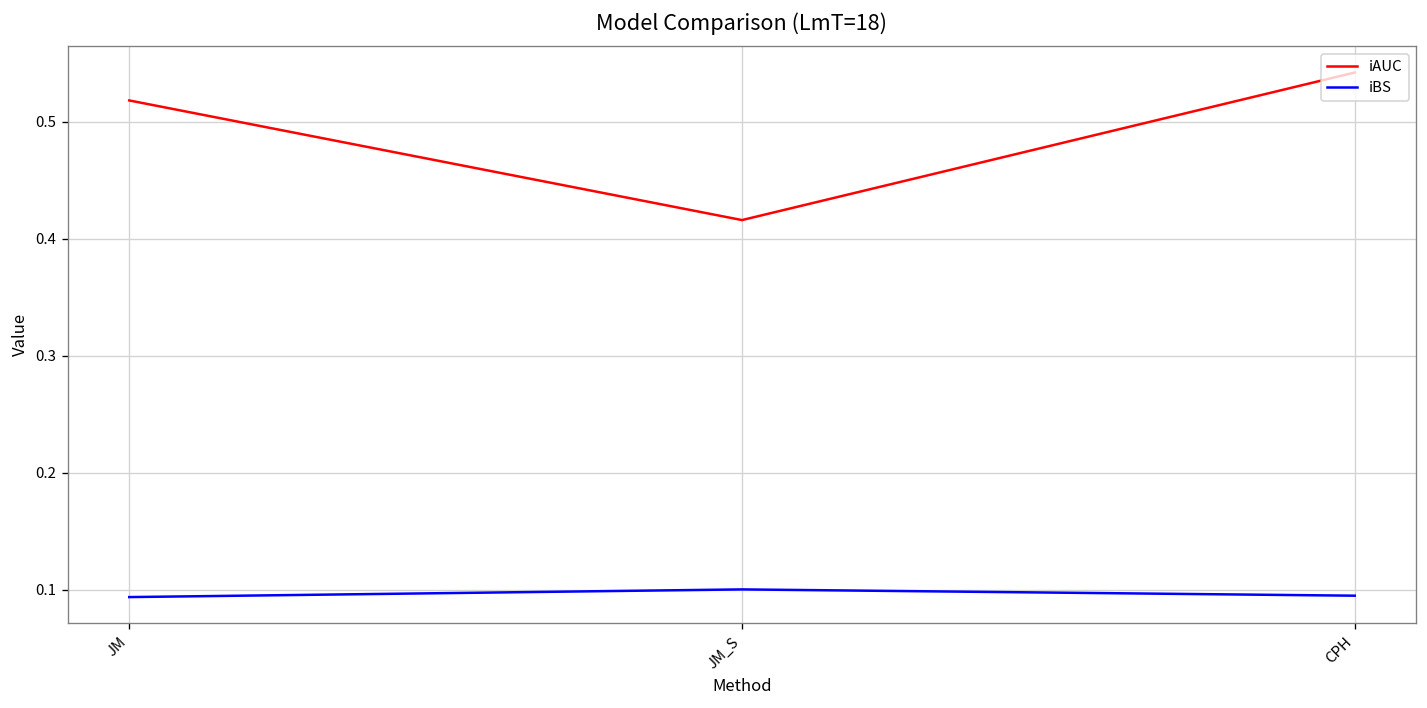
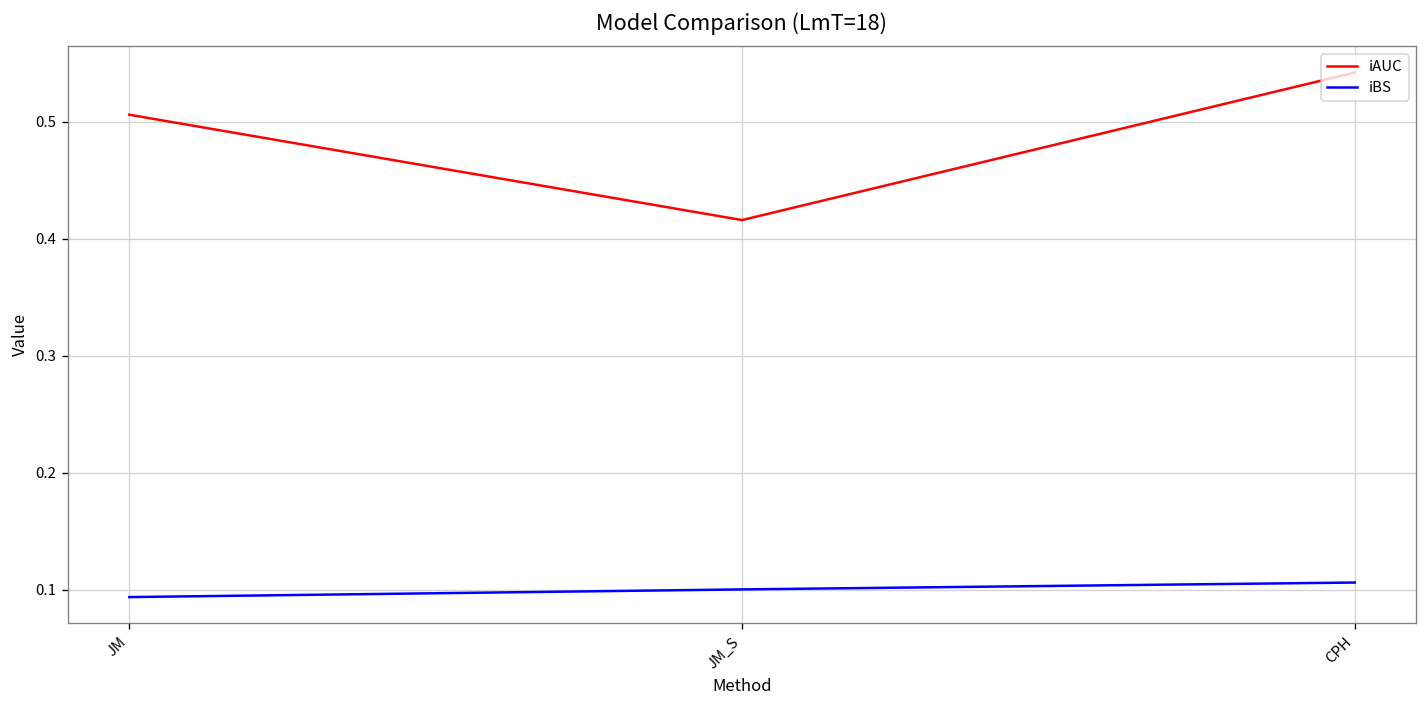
iAUC, JM: 0.52 -> 0.51
iBS, CPH: 0.10 -> 0.11
